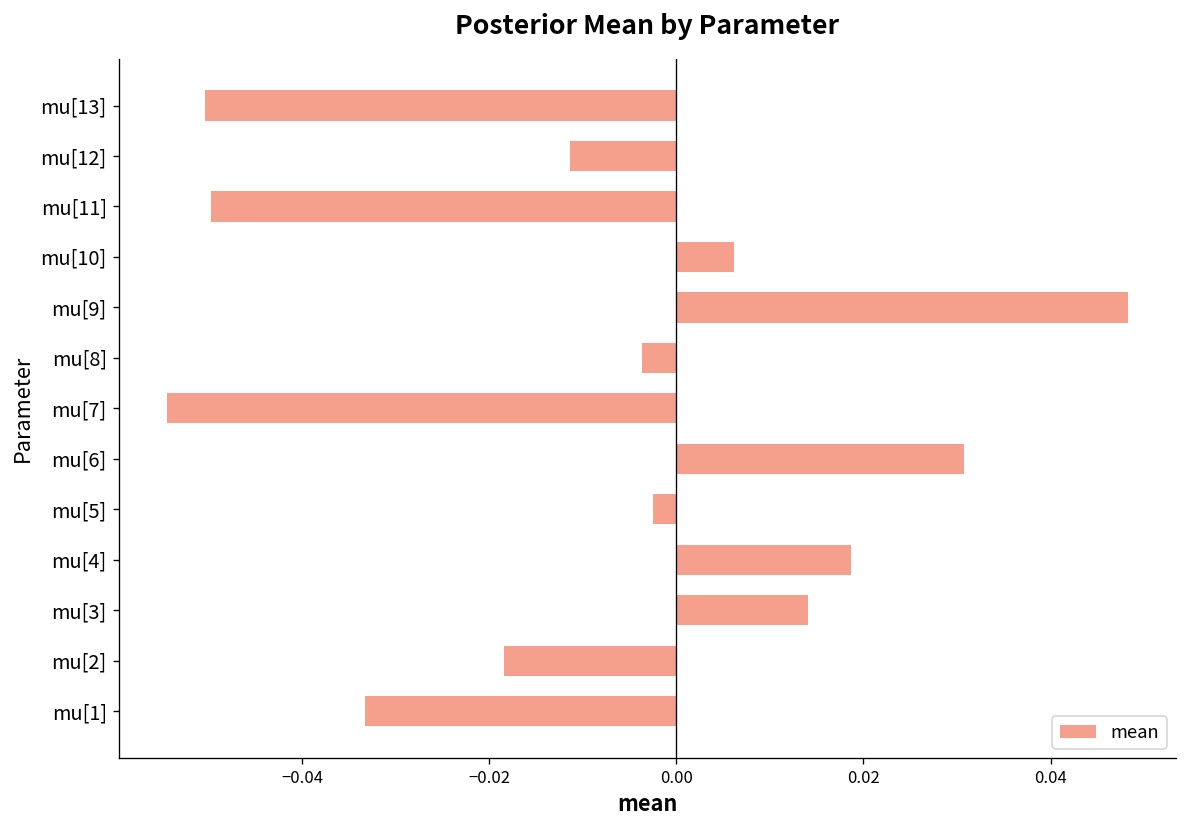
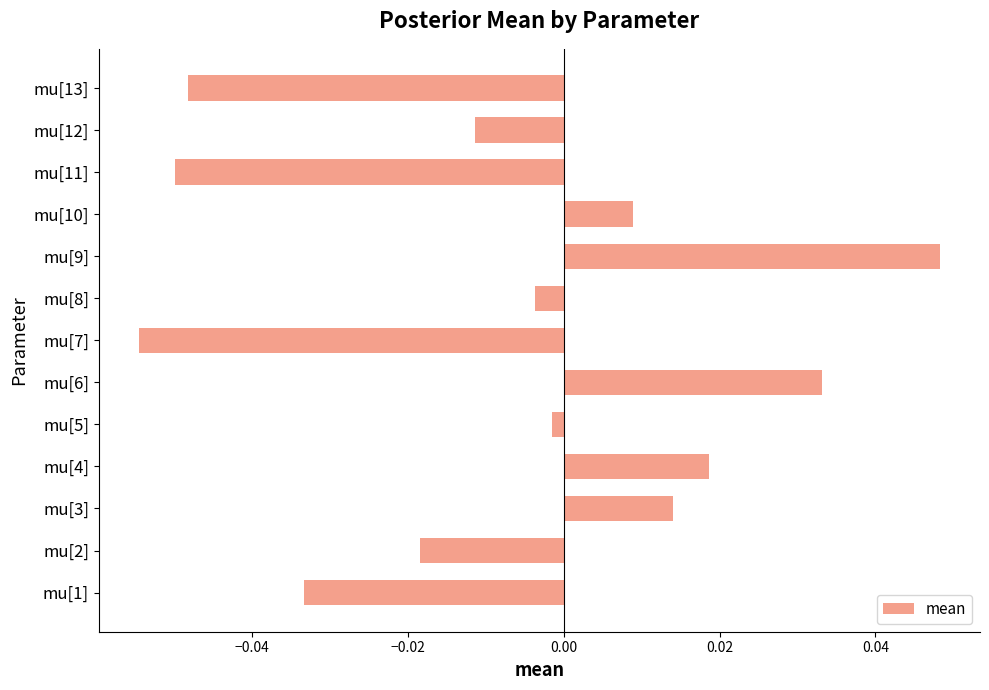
mu[13]: -0.050 -> -0.048
mu[10]: 0.006 -> 0.009
mu[6]: 0.031 -> 0.033
mu[5]: -0.003 -> -0.001
